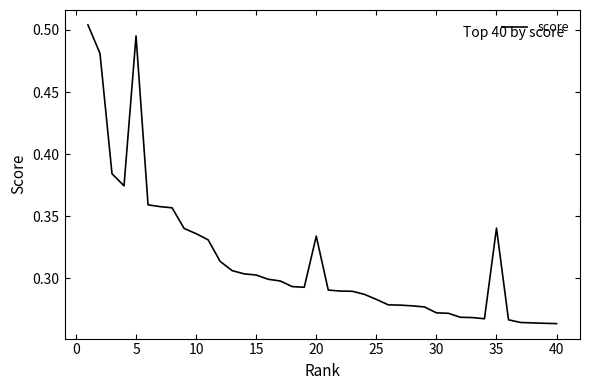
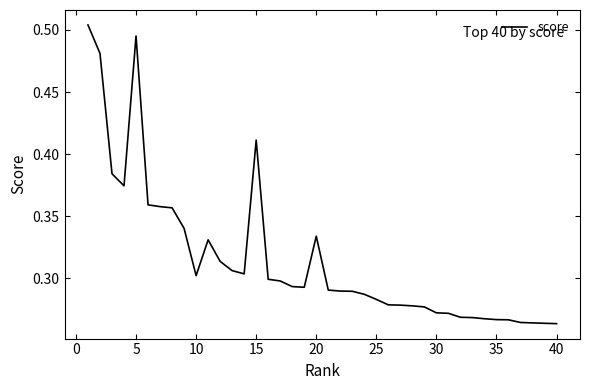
10: 0.336 -> 0.302
15: 0.303 -> 0.411
35: 0.341 -> 0.267
